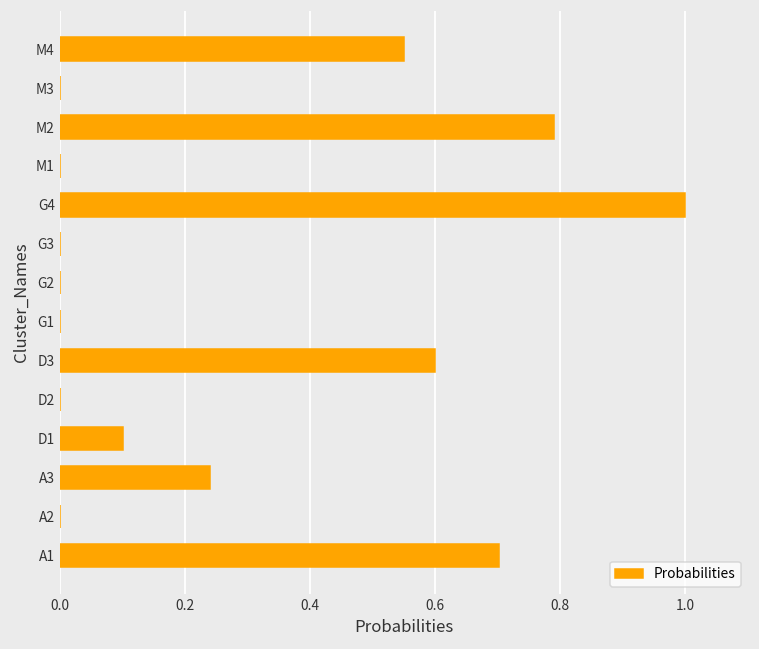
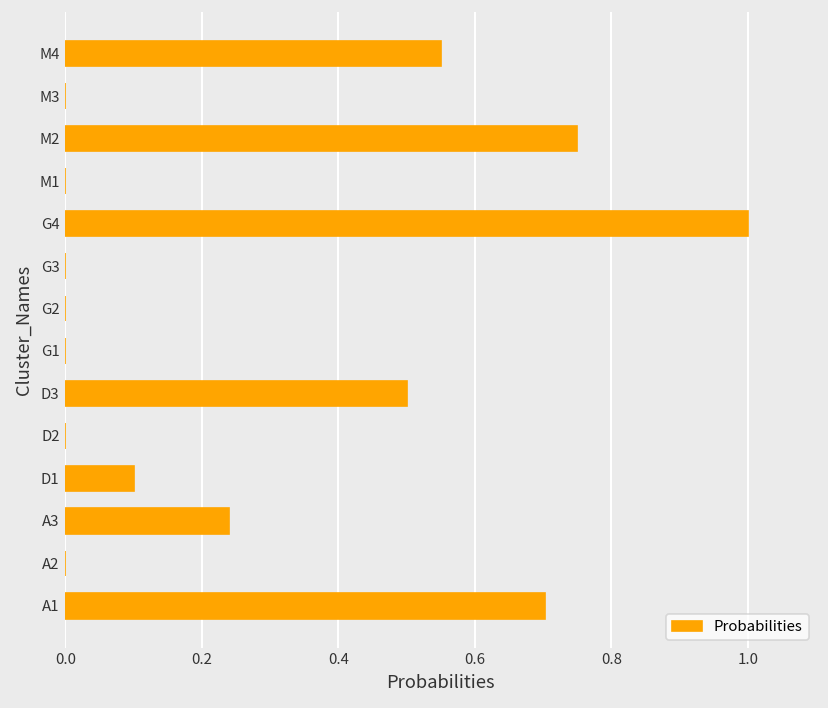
M2: 0.79 -> 0.75
D3: 0.6 -> 0.5
